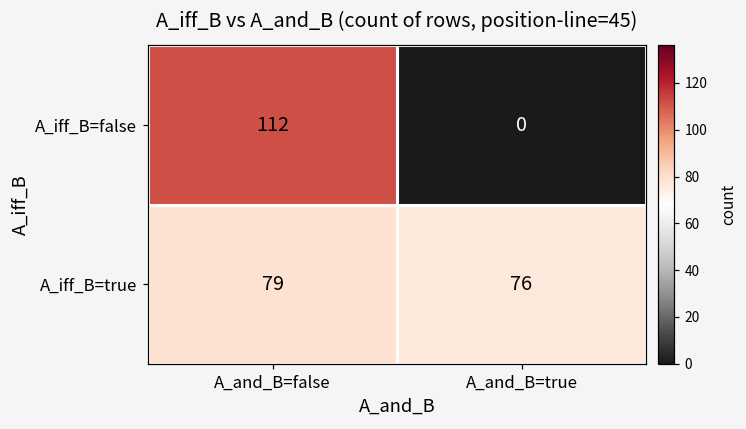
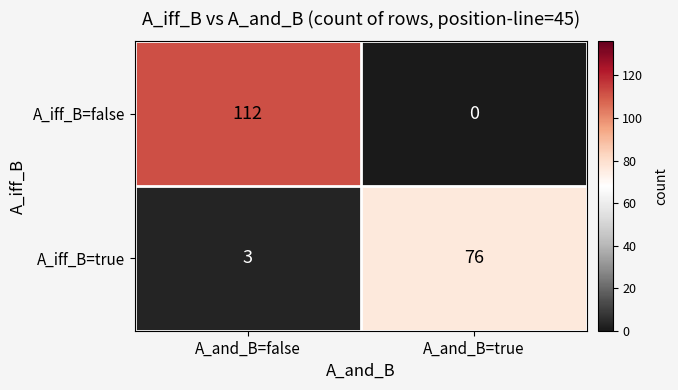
A_iff_B=true, A_and_B=false: 79 -> 3
